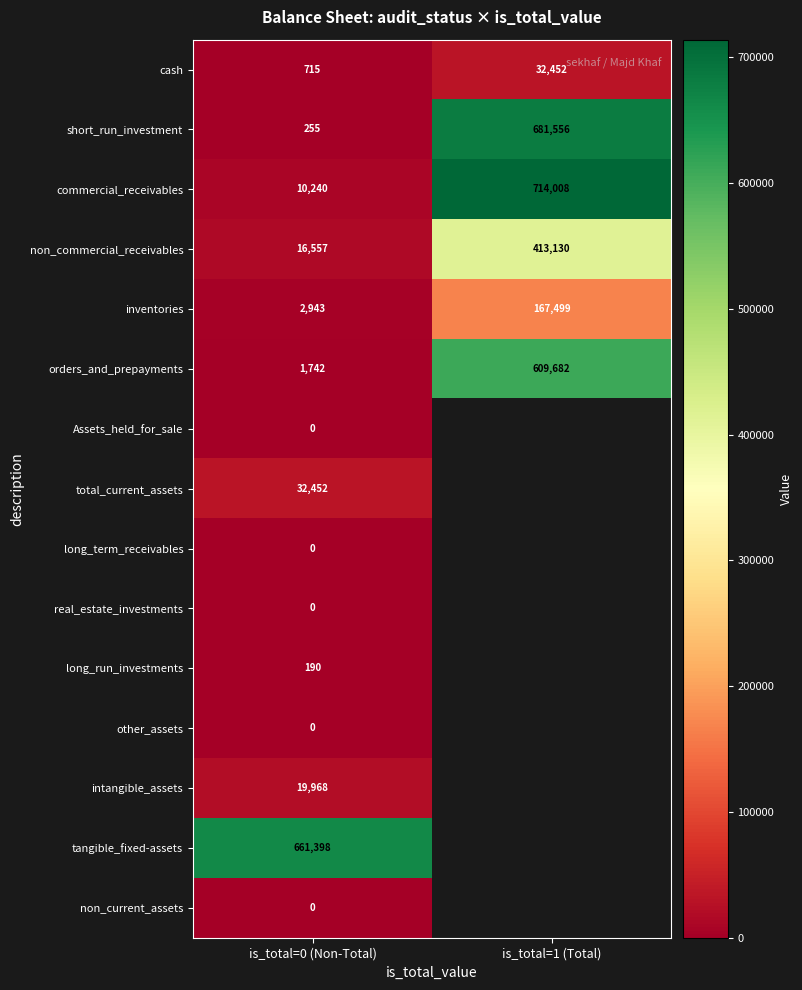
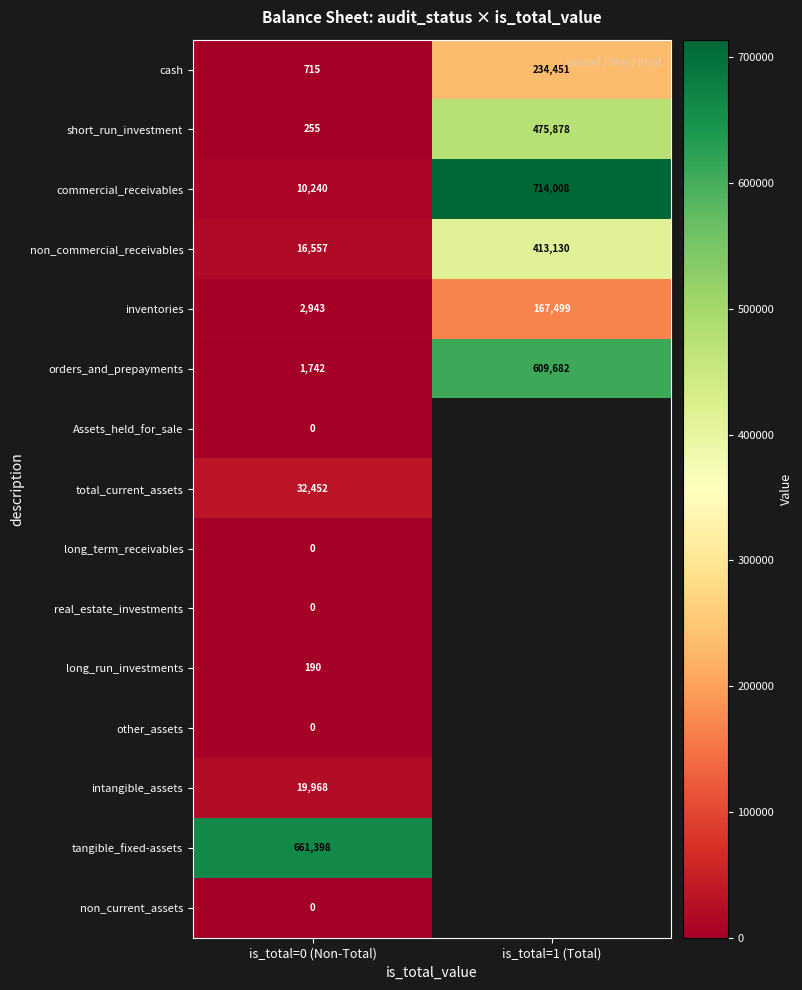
cash, is_total=1 (Total): 32,452 -> 234,451
short_run_investment, is_total=1 (Total): 681,556 -> 475,878
